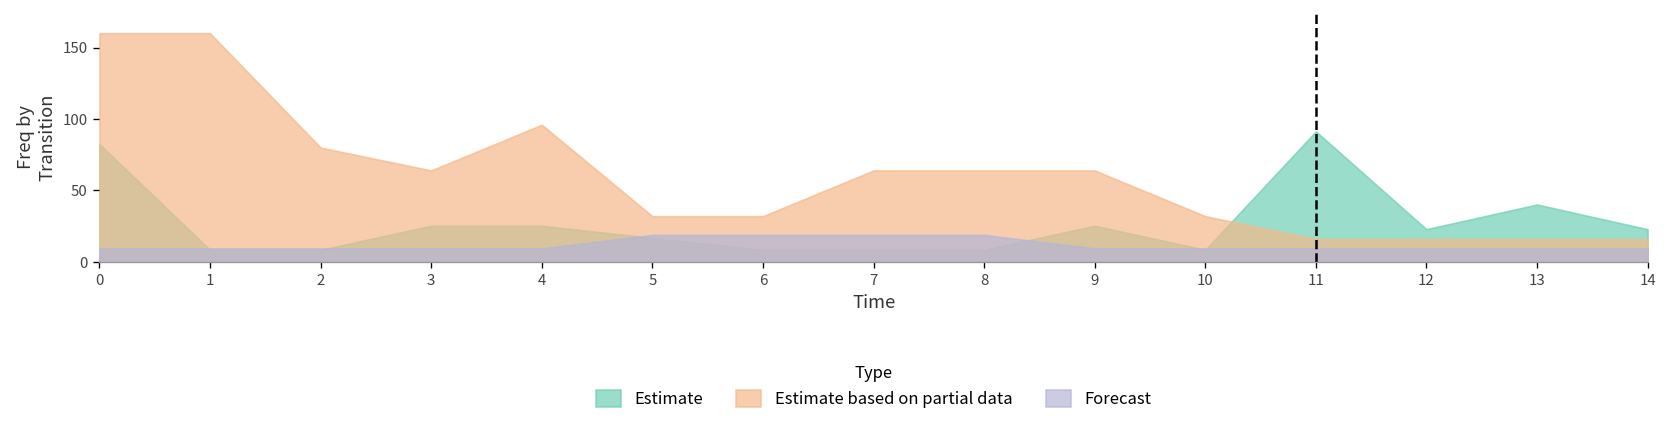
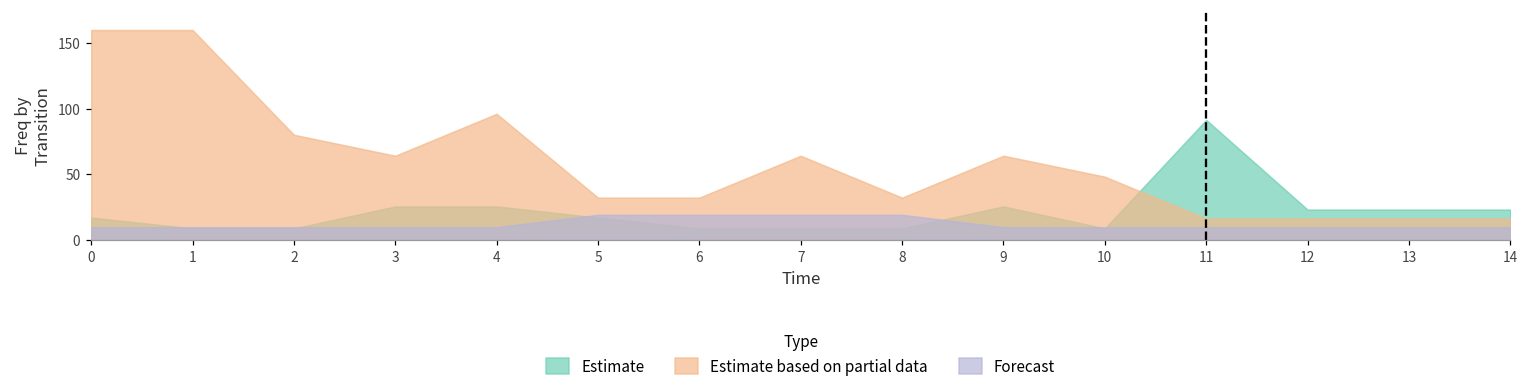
Estimate, 0: 82 -> 17
Estimate based on partial data, 8: 64 -> 32
Estimate based on partial data, 10: 32 -> 48
Estimate, 13: 40 -> 23
